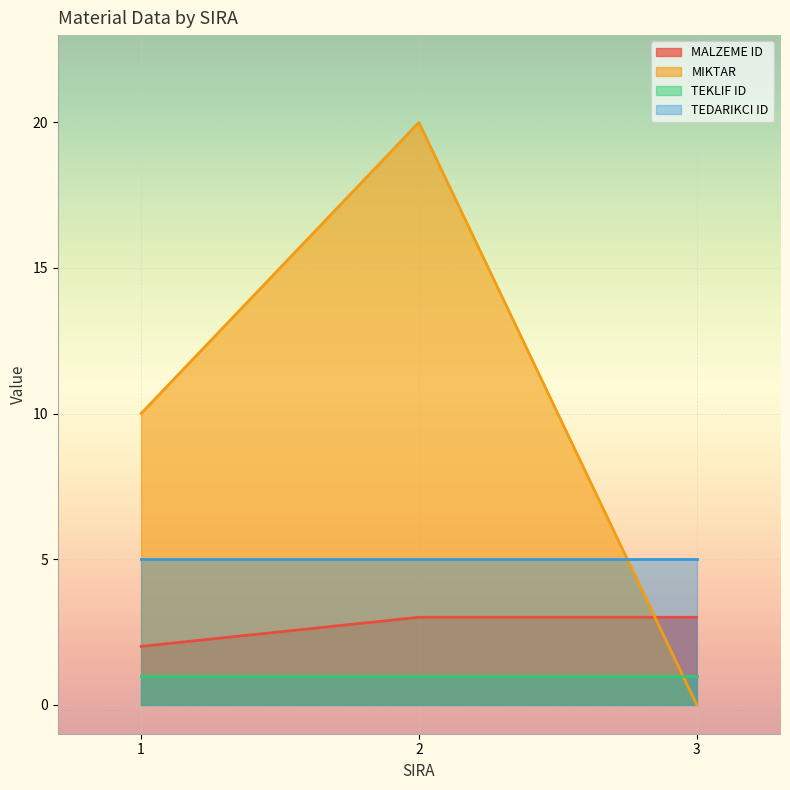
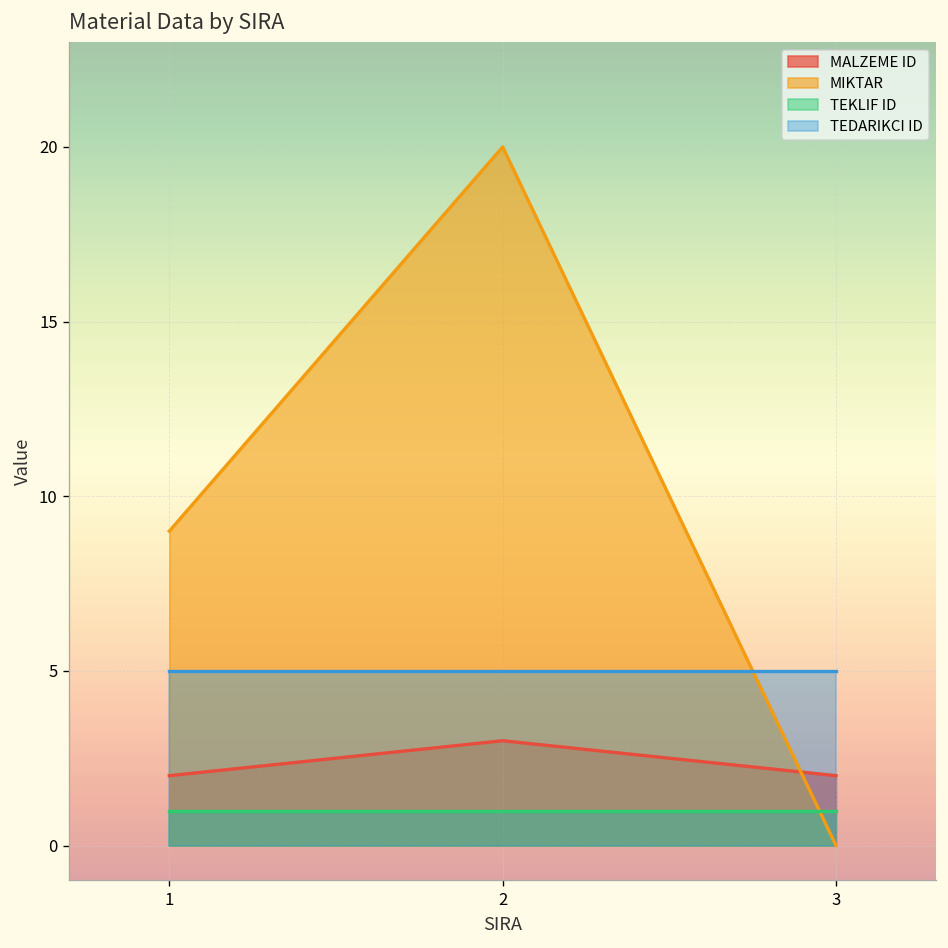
MIKTAR, 1: 10 -> 9
MALZEME ID, 3: 3 -> 2
